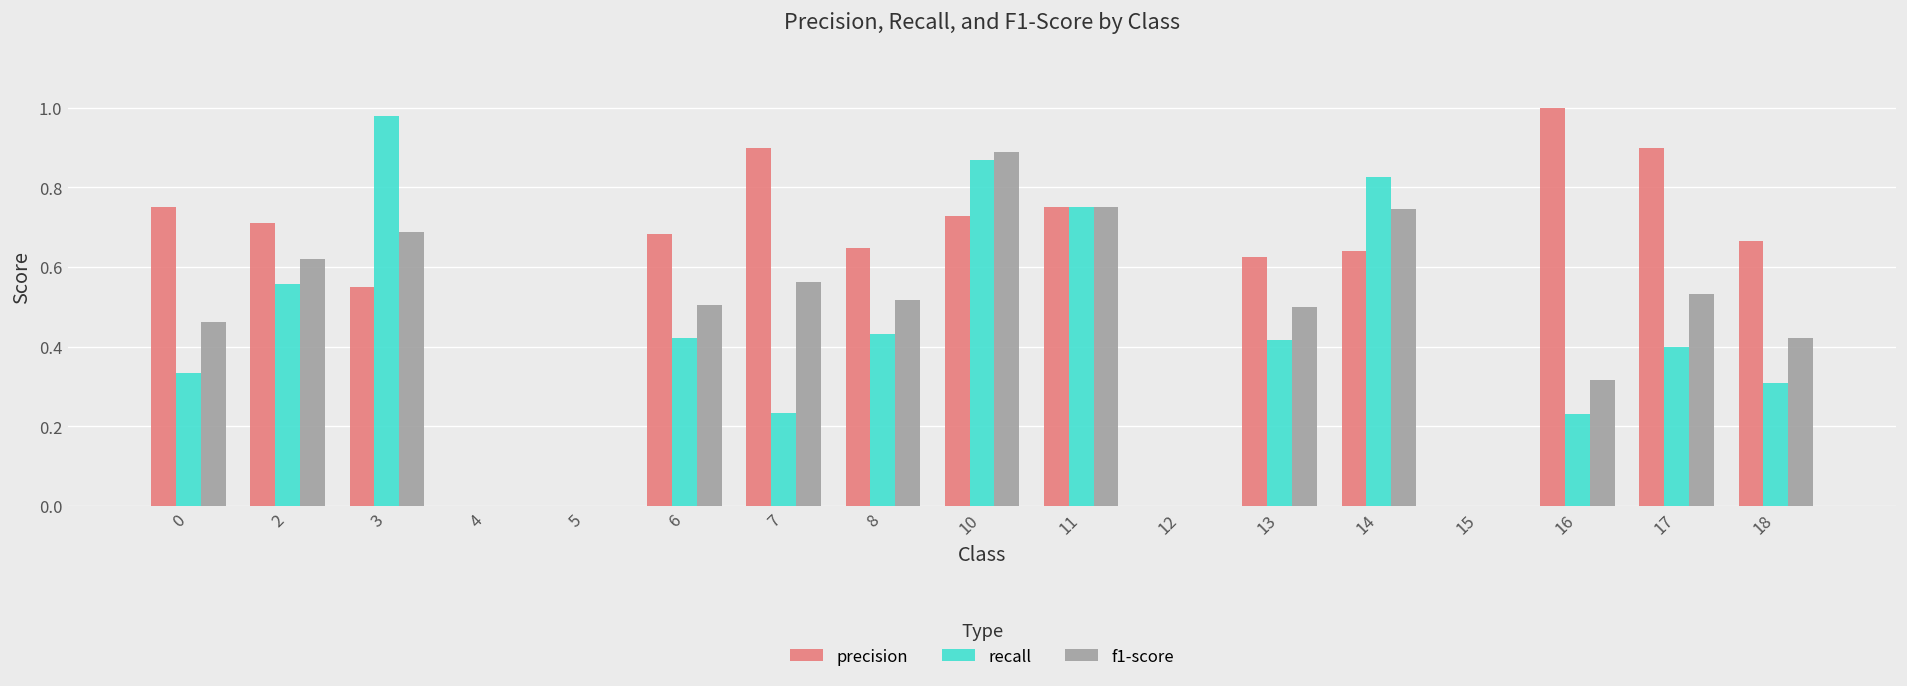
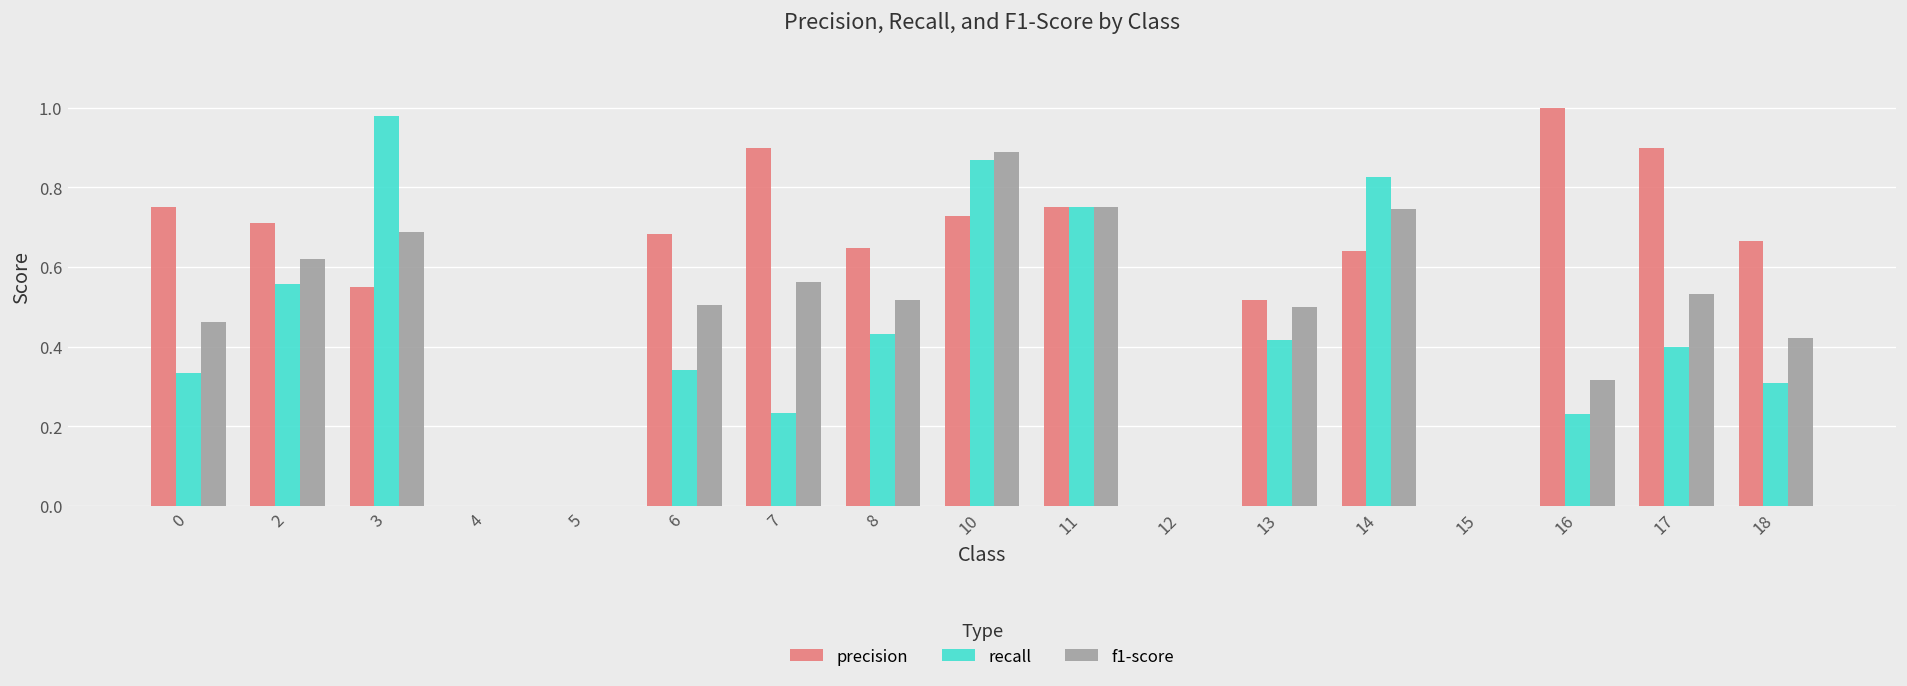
recall, 6: 0.42 -> 0.34
precision, 13: 0.63 -> 0.52
